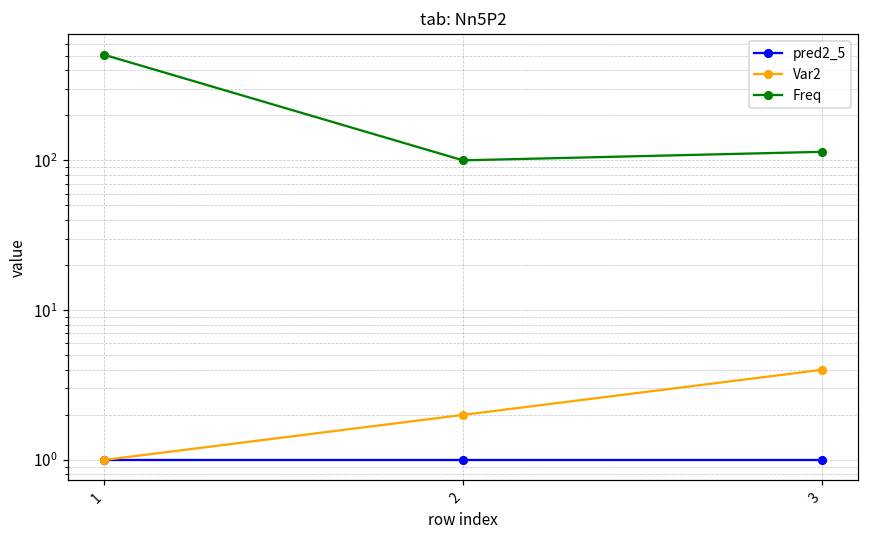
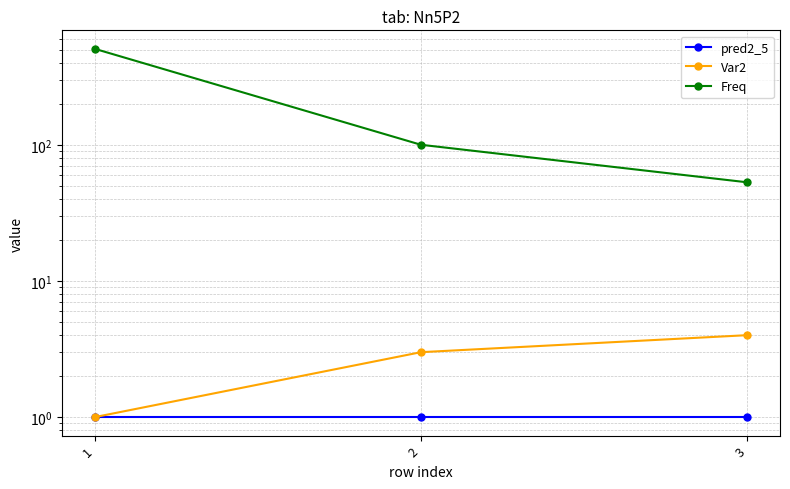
Var2, 2: 2 -> 3
Freq, 3: 110 -> 53
